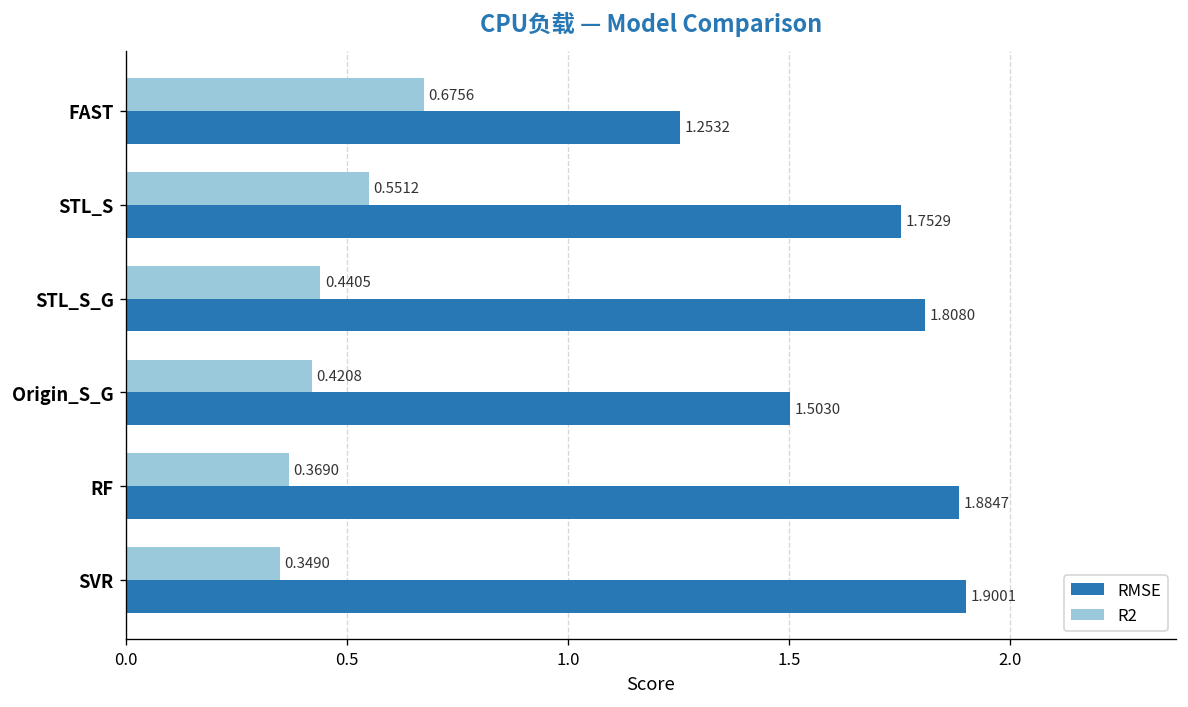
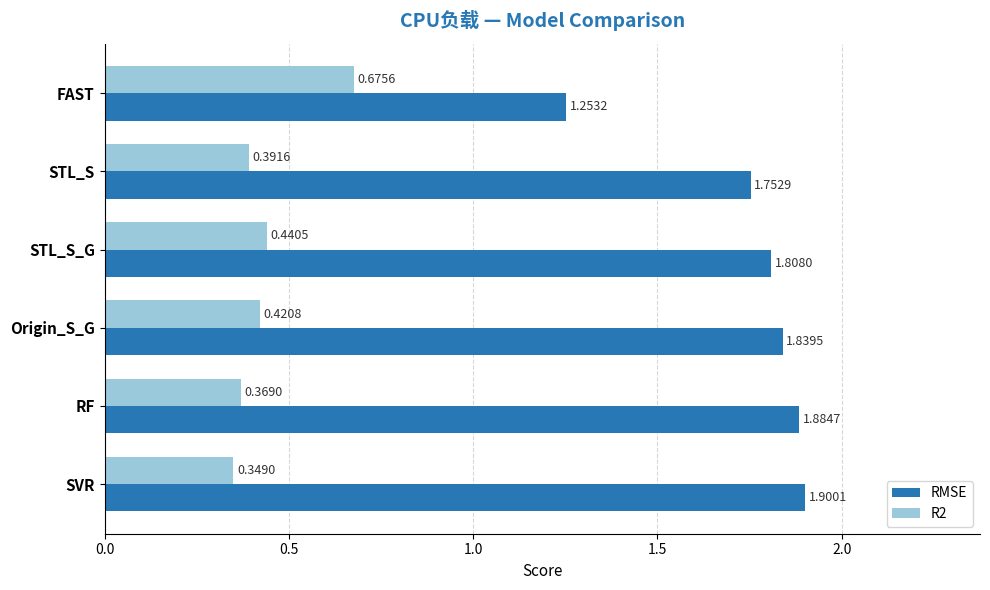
R2, STL_S: 0.5512 -> 0.3916
RMSE, Origin_S_G: 1.5030 -> 1.8395
